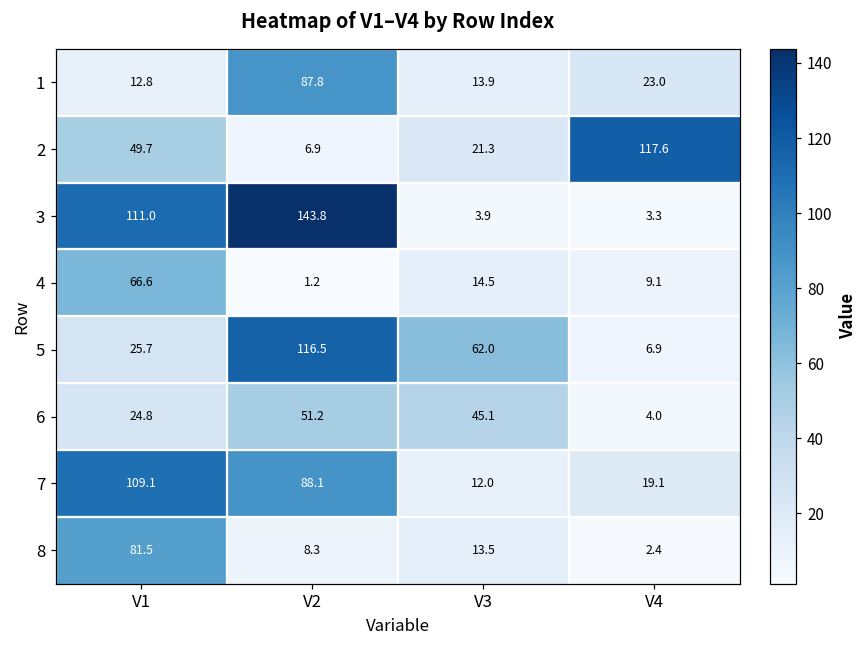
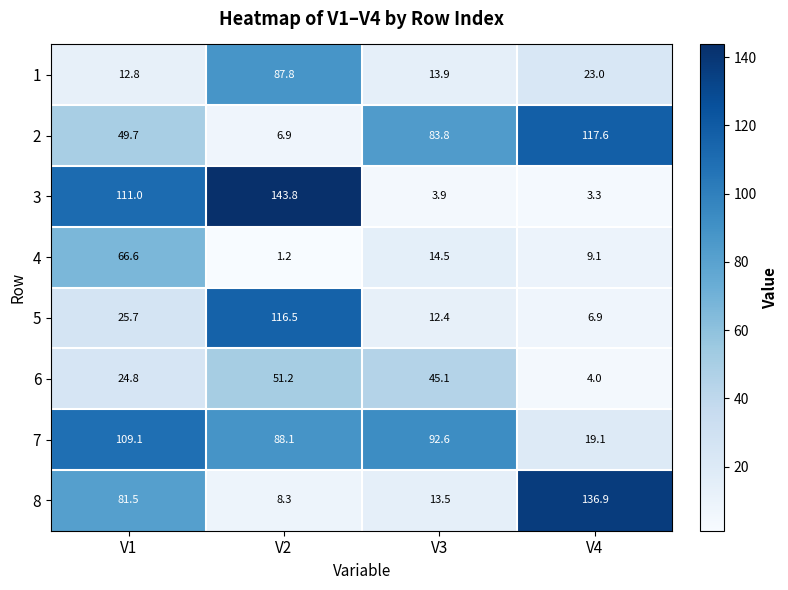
2, V3: 21.3 -> 83.8
5, V3: 62.0 -> 12.4
7, V3: 12.0 -> 92.6
8, V4: 2.4 -> 136.9
